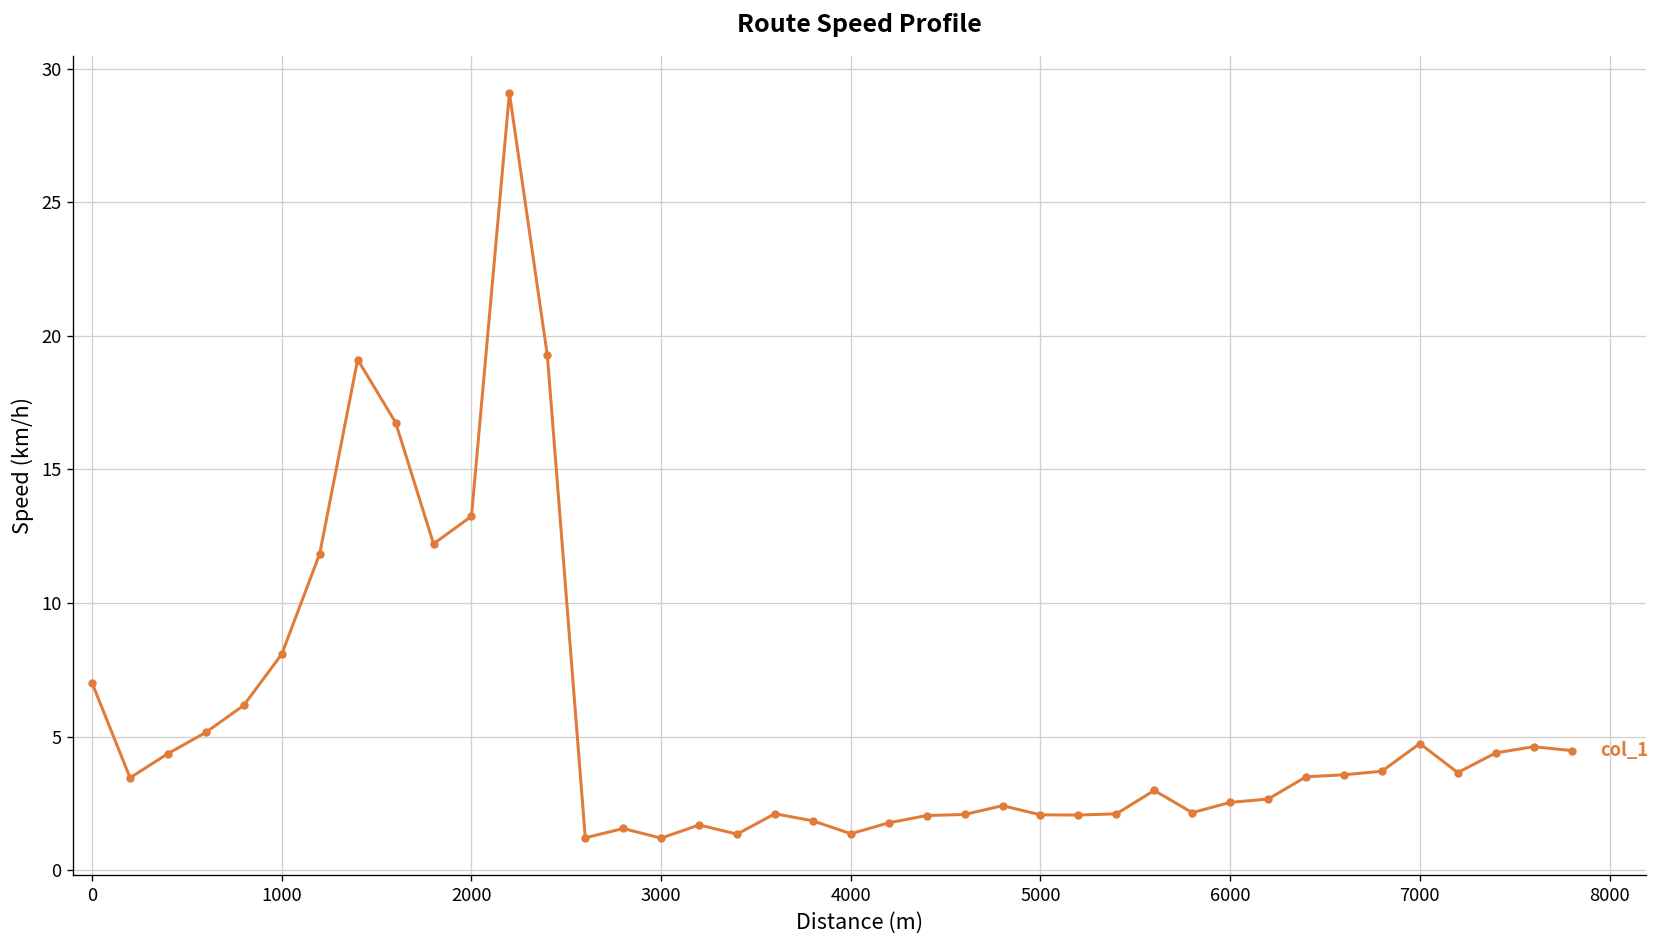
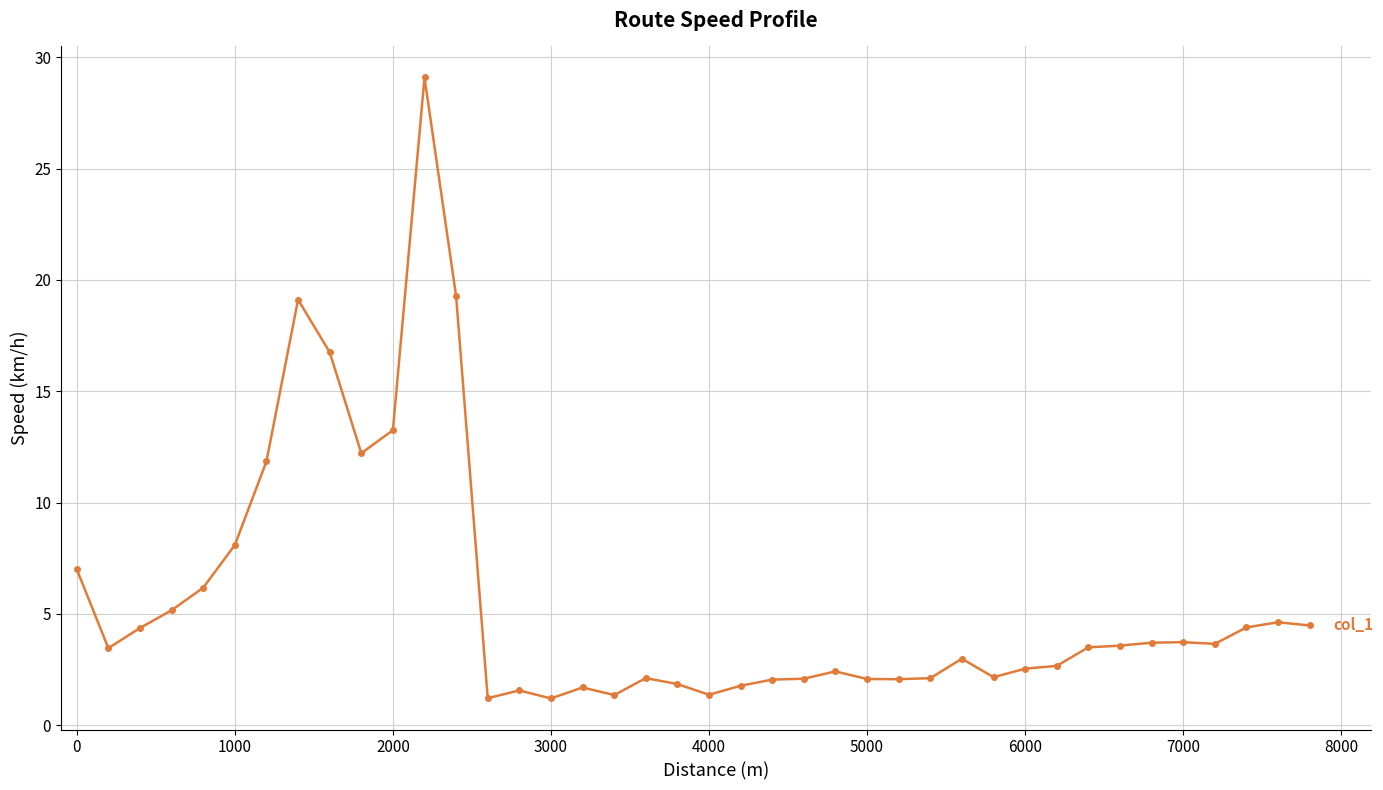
7000: 4.7 -> 3.7
